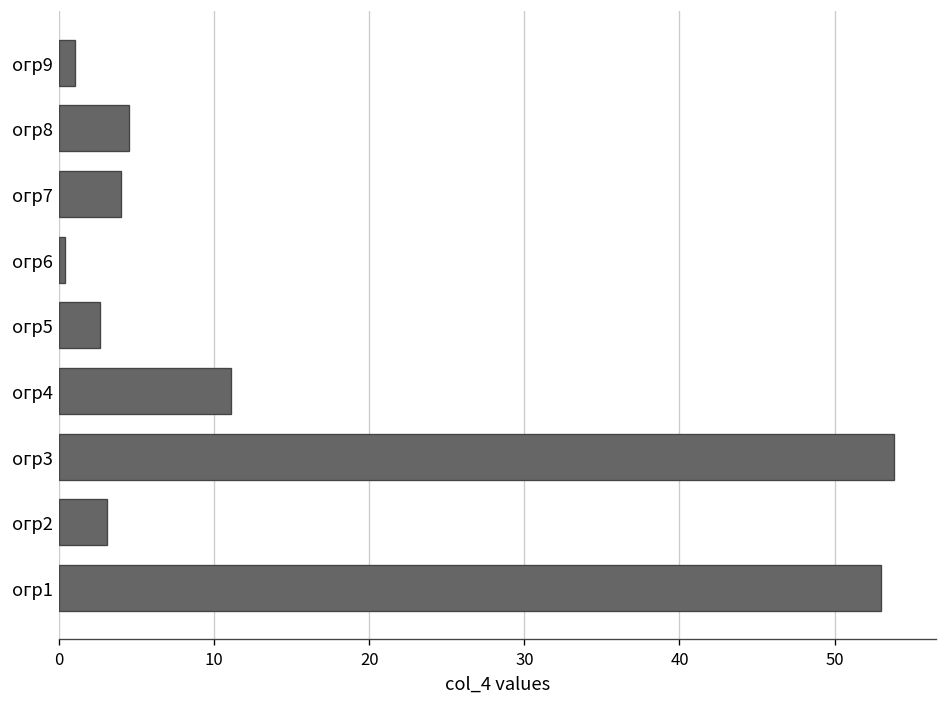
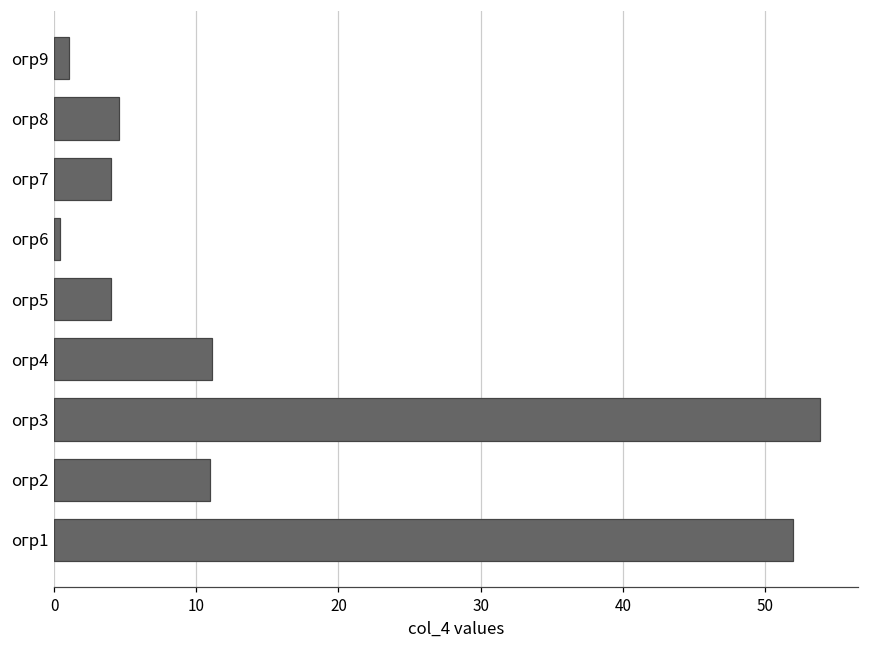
огр5: 2.7 -> 4.0
огр2: 3.1 -> 11.0
огр1: 53 -> 52
